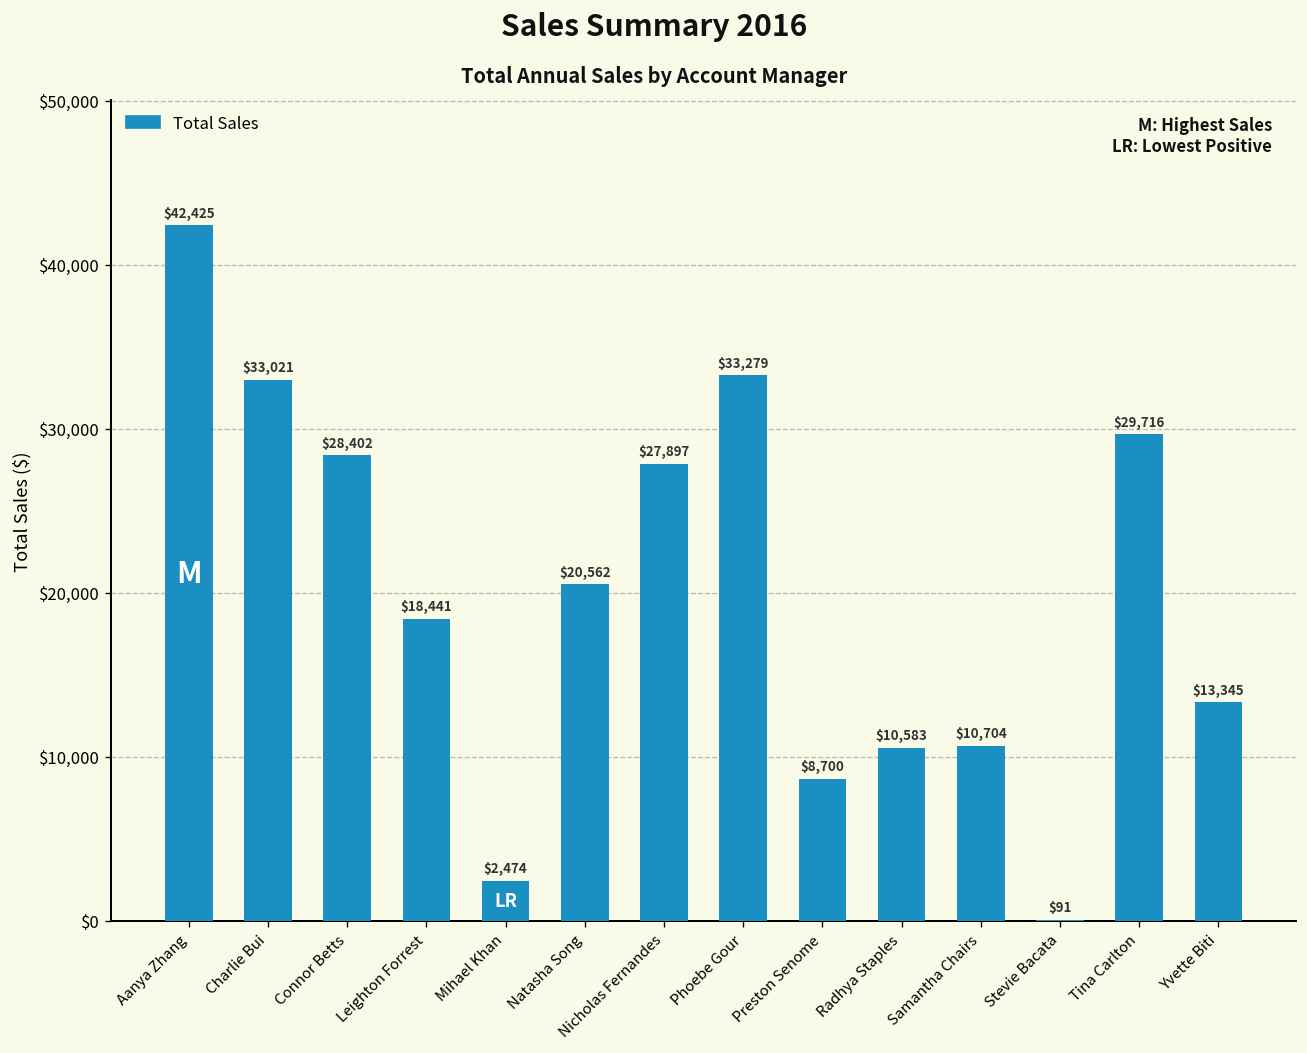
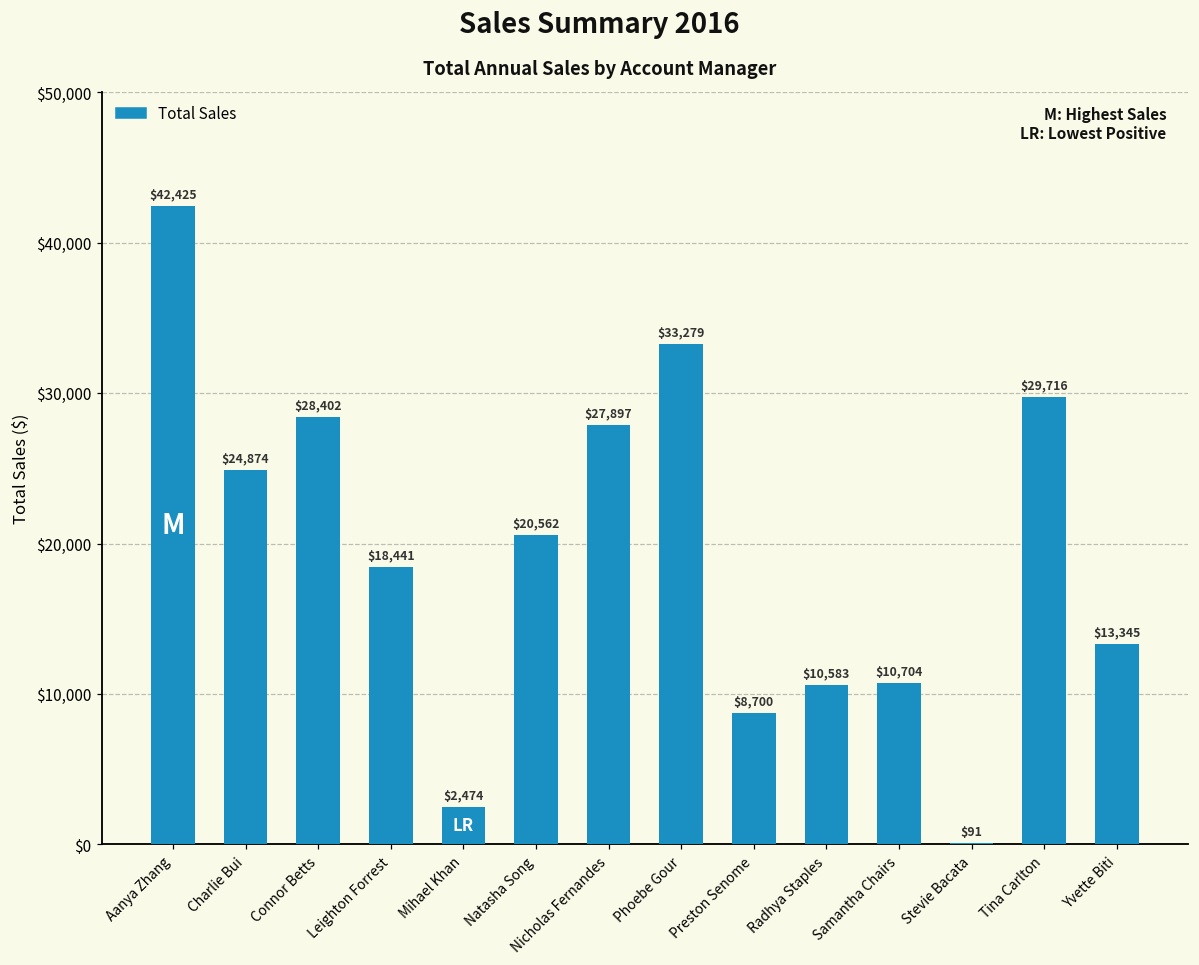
Charlie Bui: $33,021 -> $24,874
